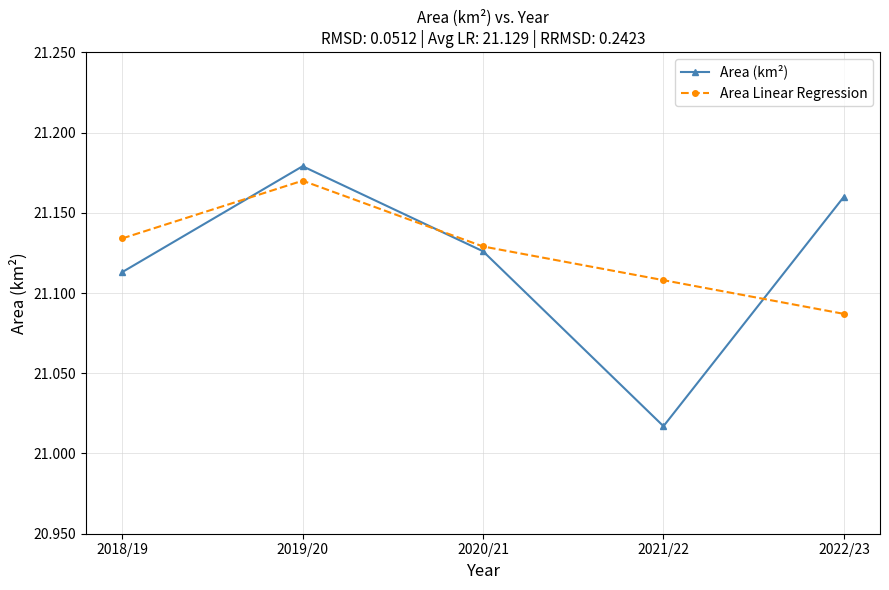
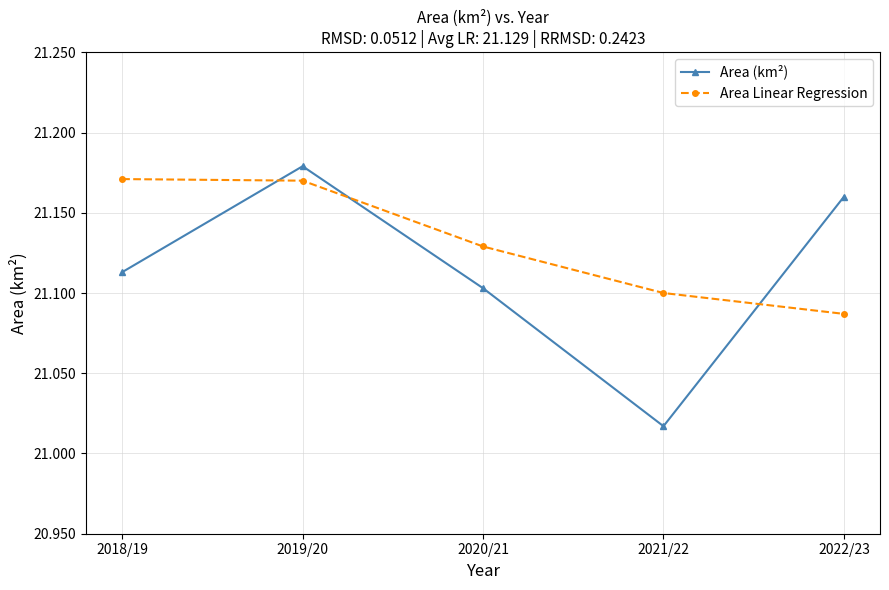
Area Linear Regression, 2018/19: 21.134 -> 21.171
Area (km²), 2020/21: 21.126 -> 21.103
Area Linear Regression, 2021/22: 21.108 -> 21.100
